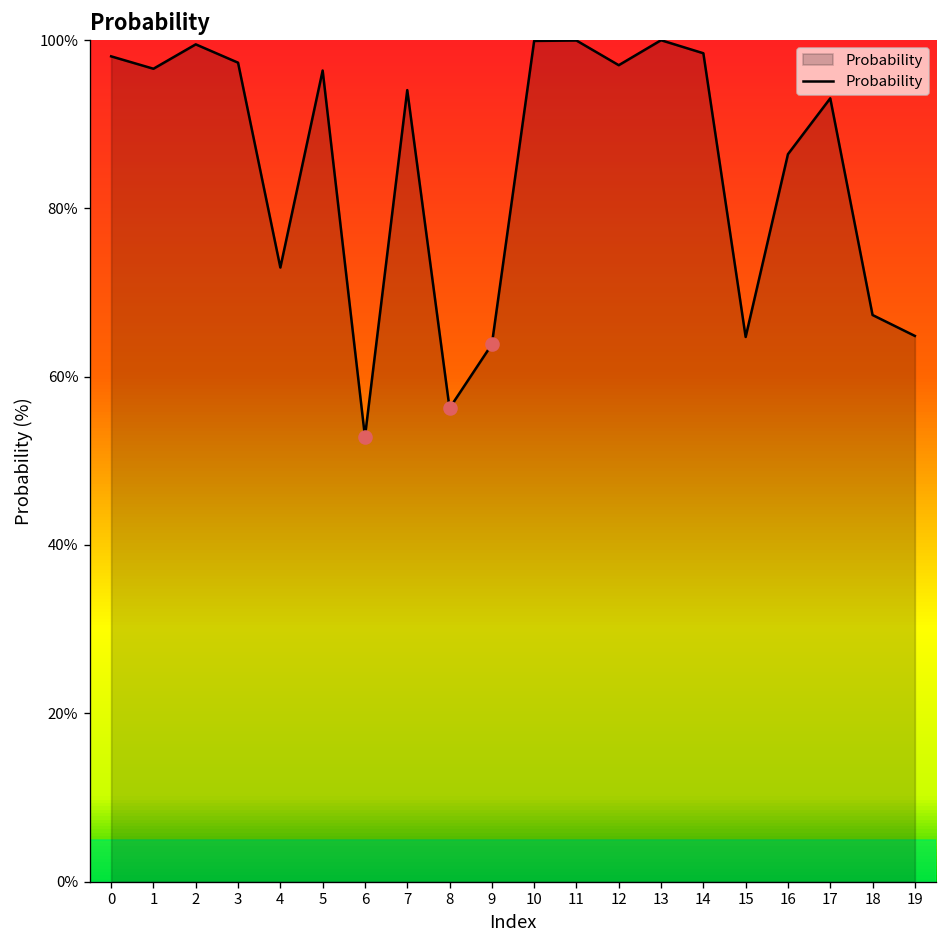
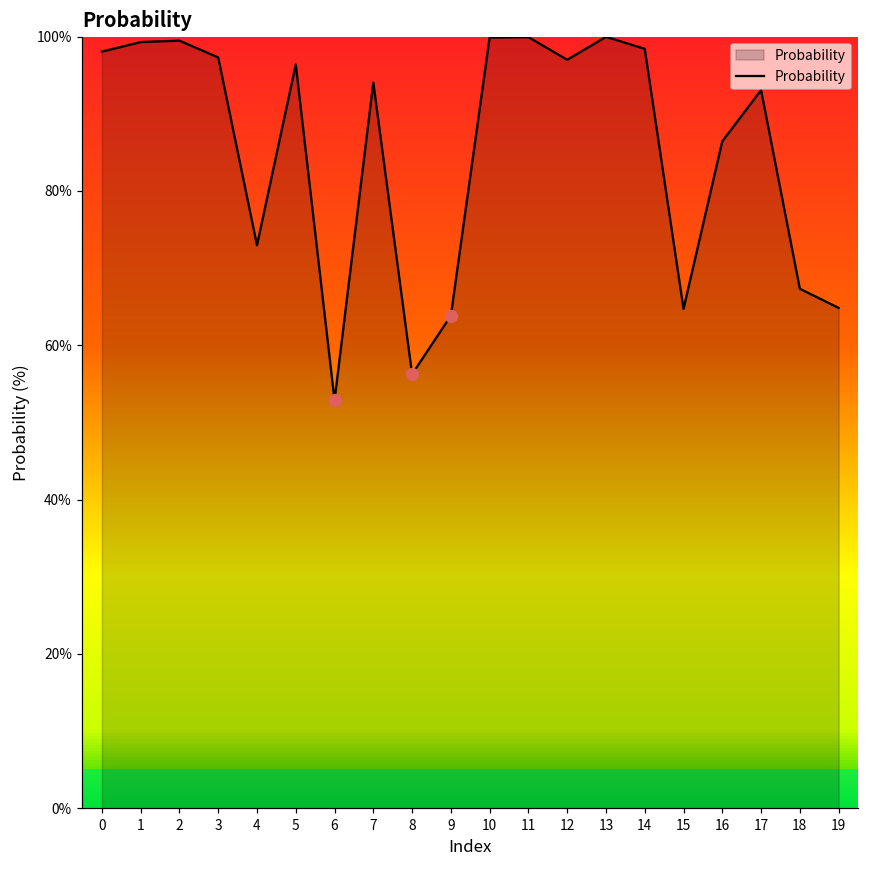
Probability, 1: 97% -> 99%
